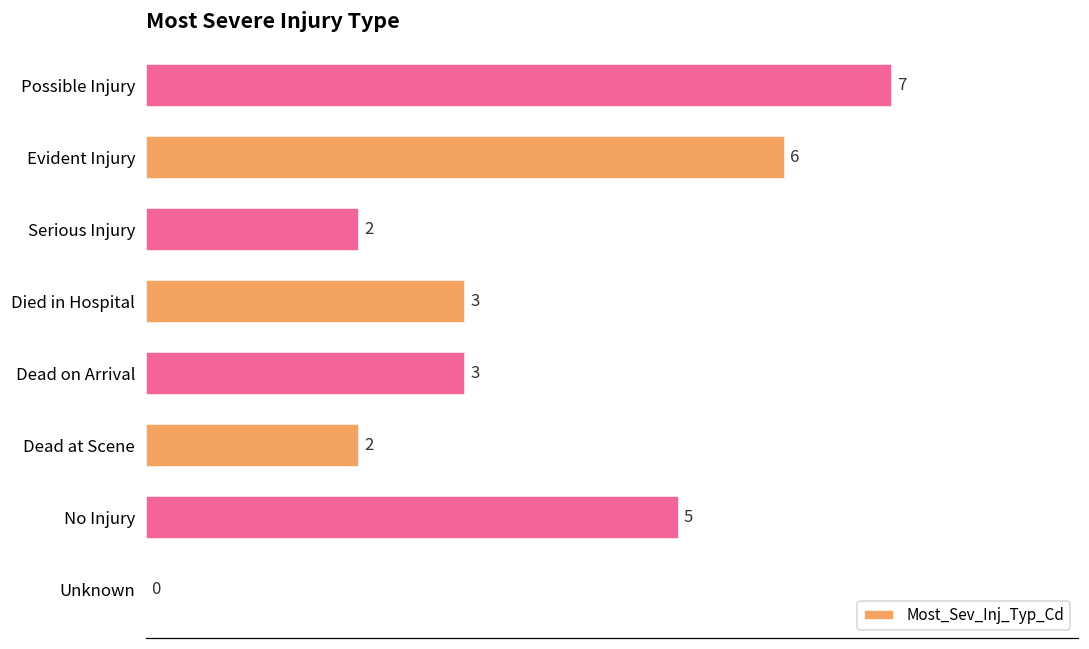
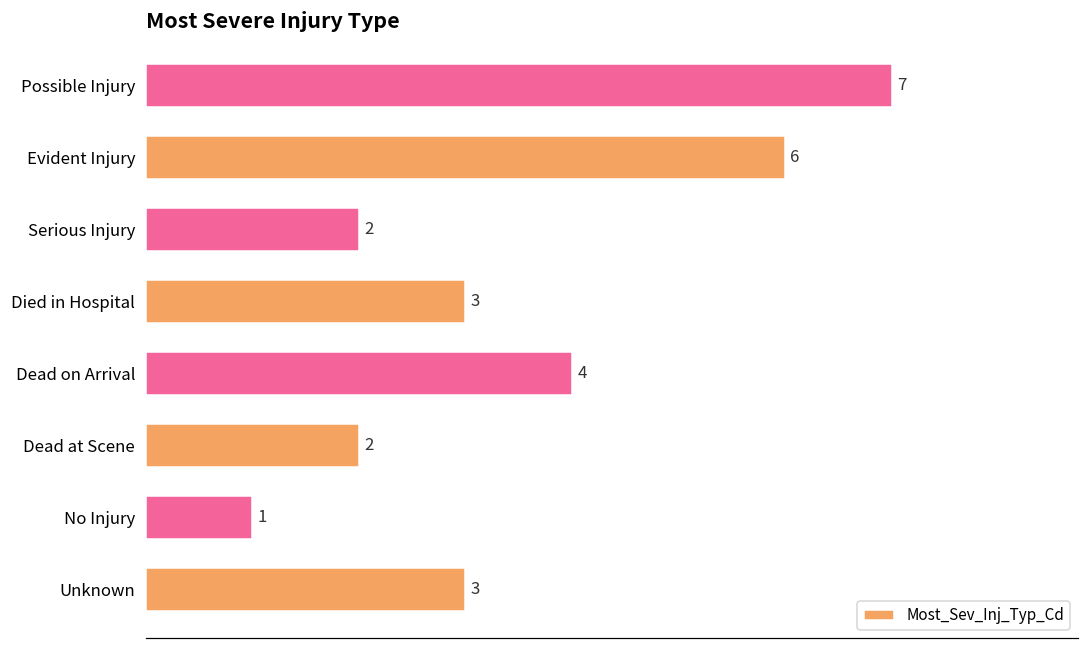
Dead on Arrival: 3 -> 4
No Injury: 5 -> 1
Unknown: 0 -> 3
